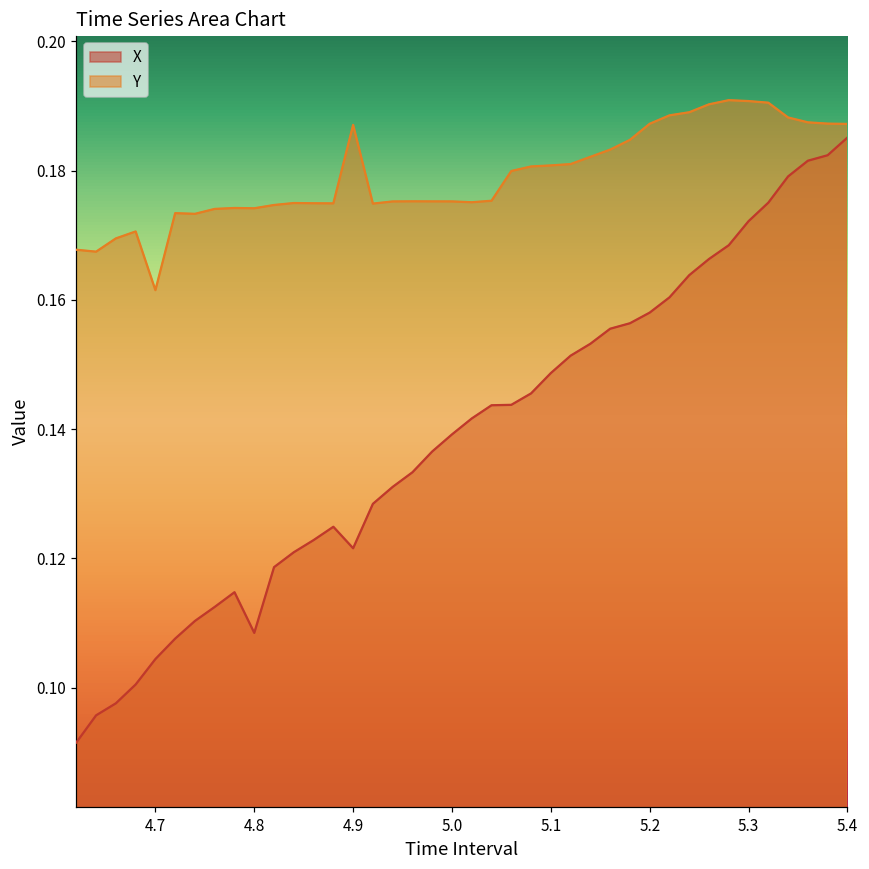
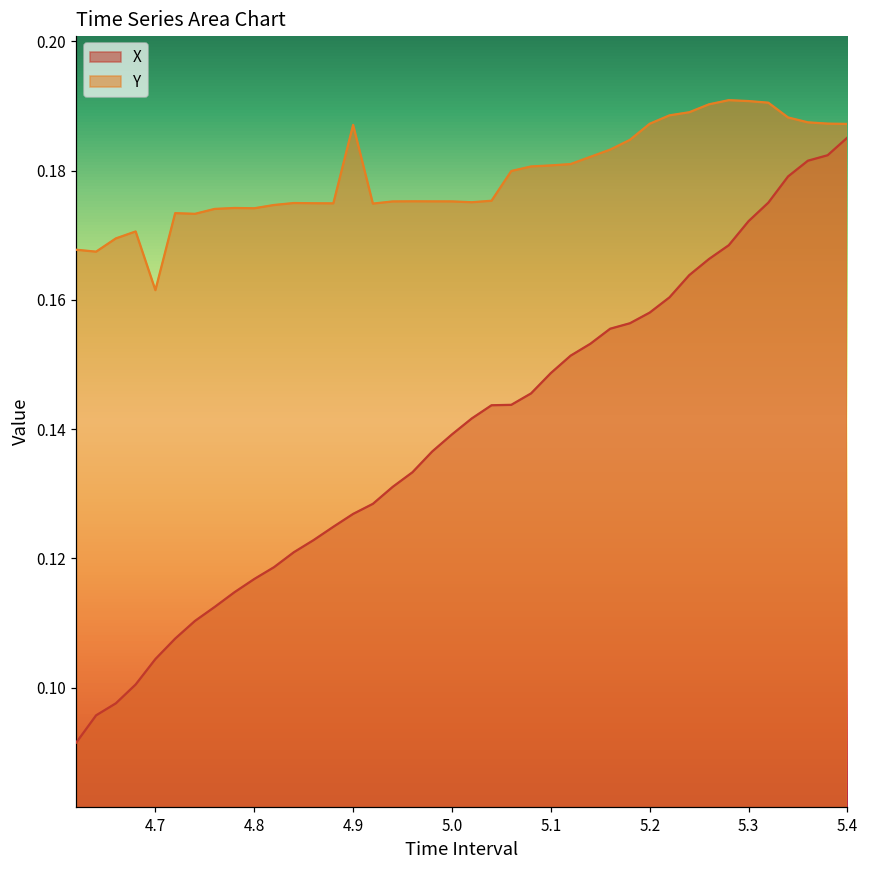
X, 4.8: 0.108 -> 0.117
X, 4.9: 0.122 -> 0.127
